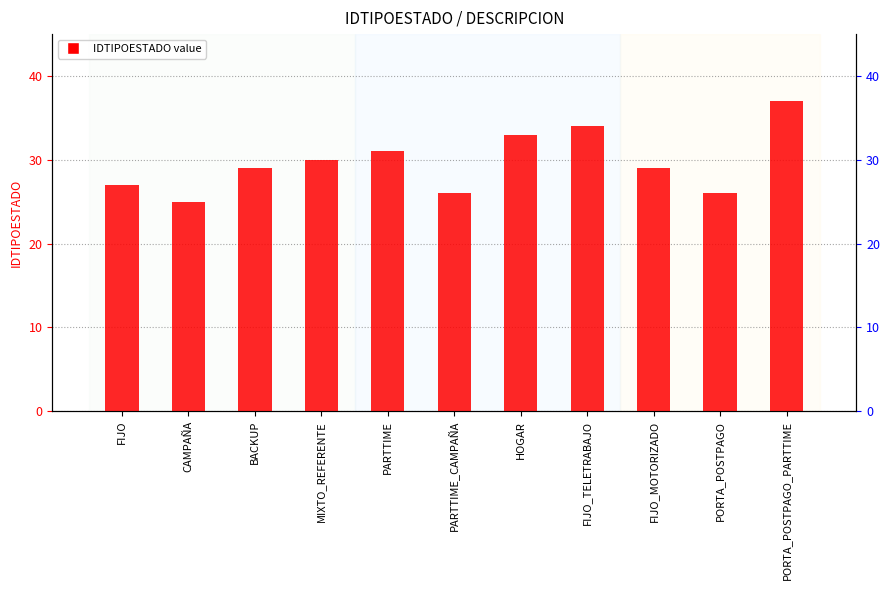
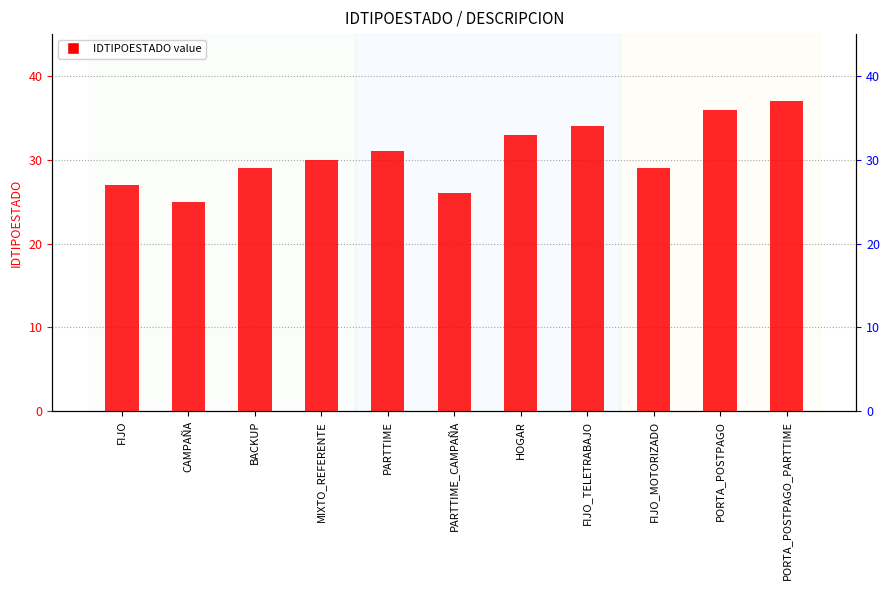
PORTA_POSTPAGO: 26 -> 36
